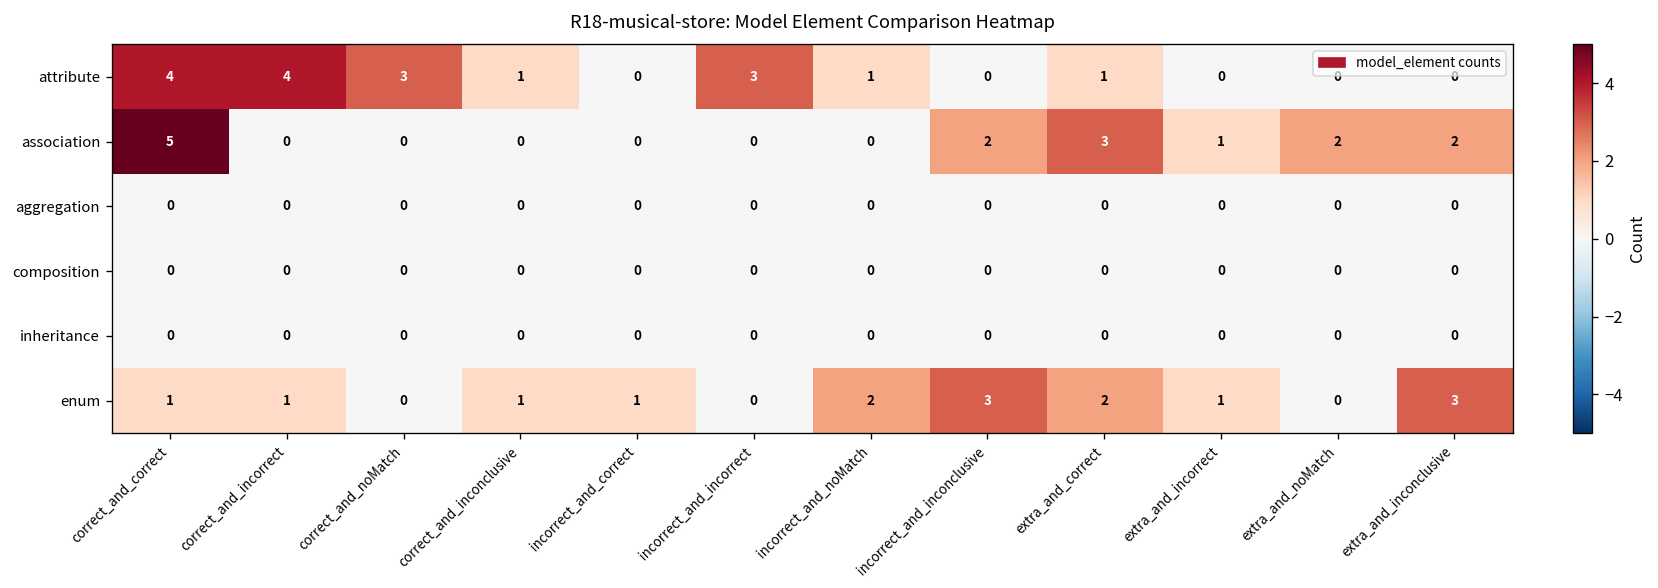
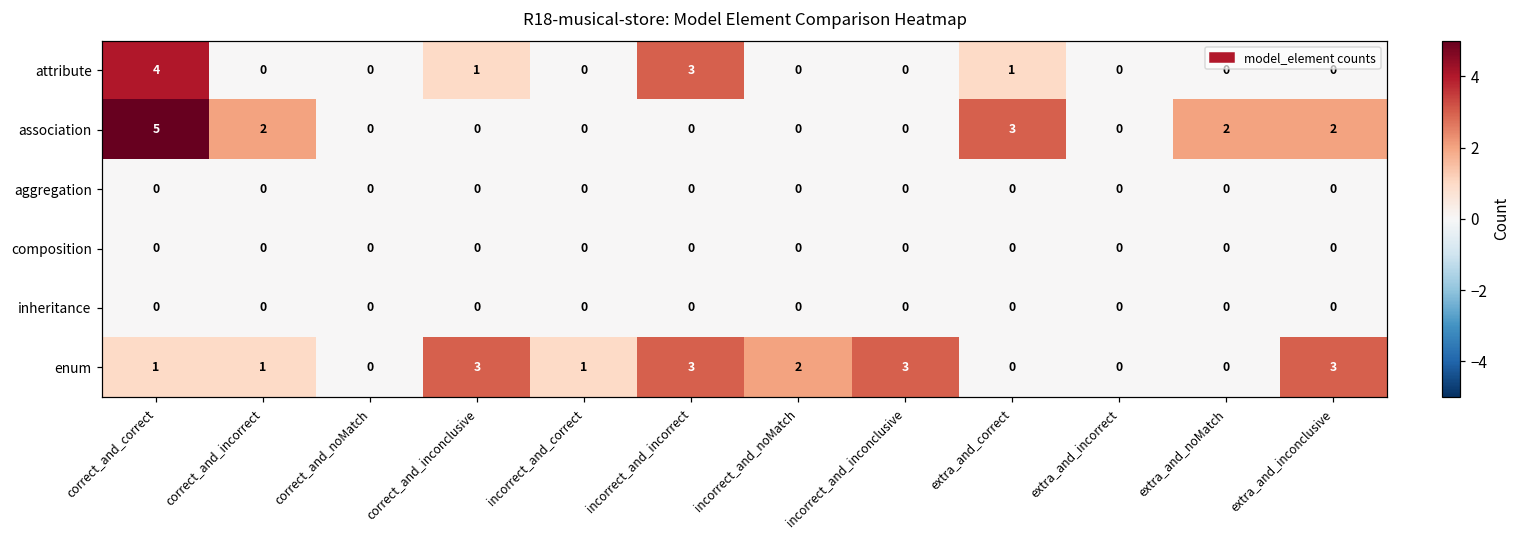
attribute, correct_and_incorrect: 4 -> 0
attribute, correct_and_noMatch: 3 -> 0
attribute, incorrect_and_noMatch: 1 -> 0
association, correct_and_incorrect: 0 -> 2
association, incorrect_and_inconclusive: 2 -> 0
association, extra_and_incorrect: 1 -> 0
enum, correct_and_inconclusive: 1 -> 3
enum, incorrect_and_incorrect: 0 -> 3
enum, extra_and_correct: 2 -> 0
enum, extra_and_incorrect: 1 -> 0
